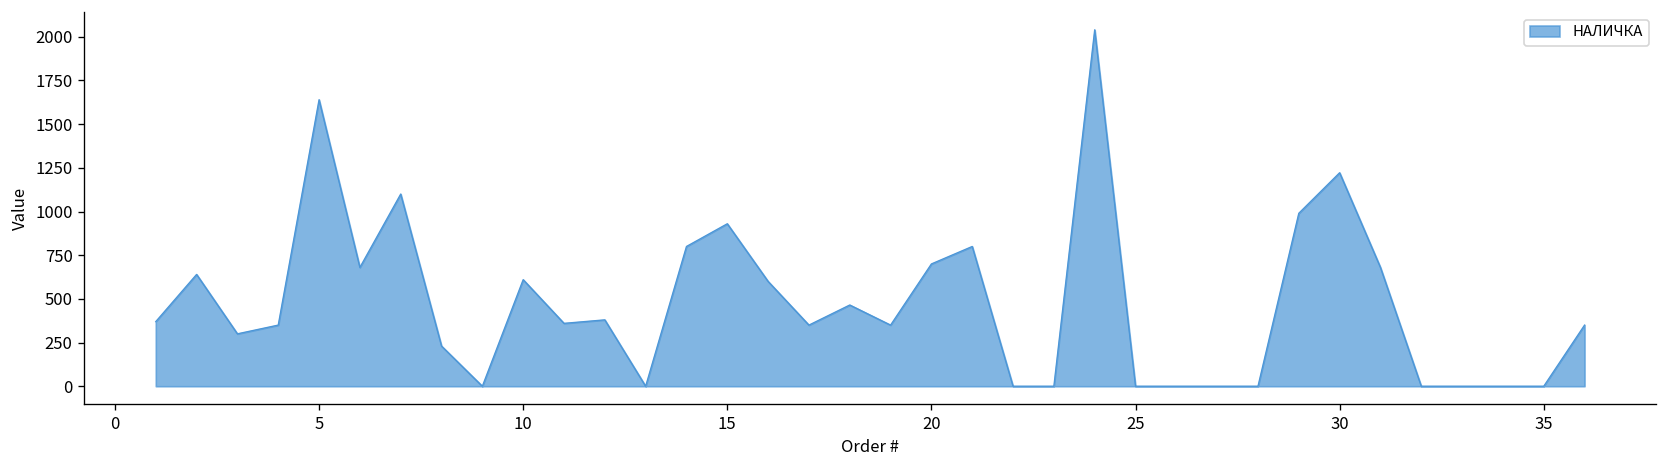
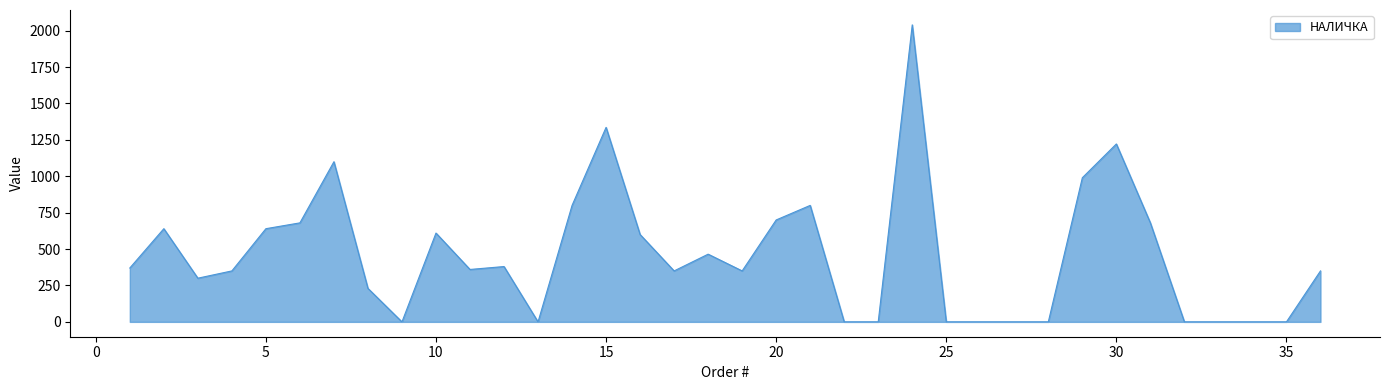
5: 1640 -> 640
15: 930 -> 1340
